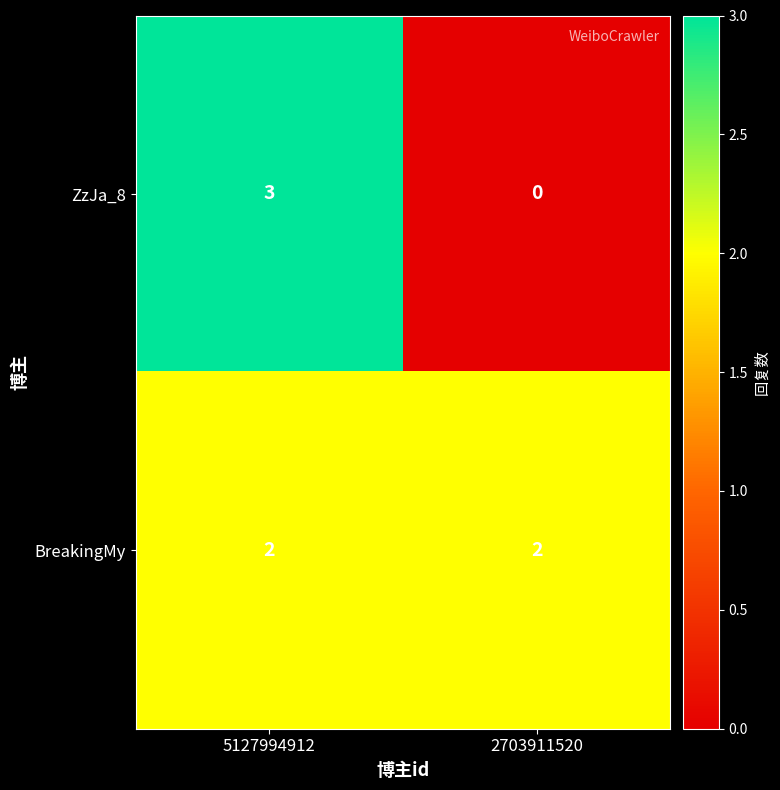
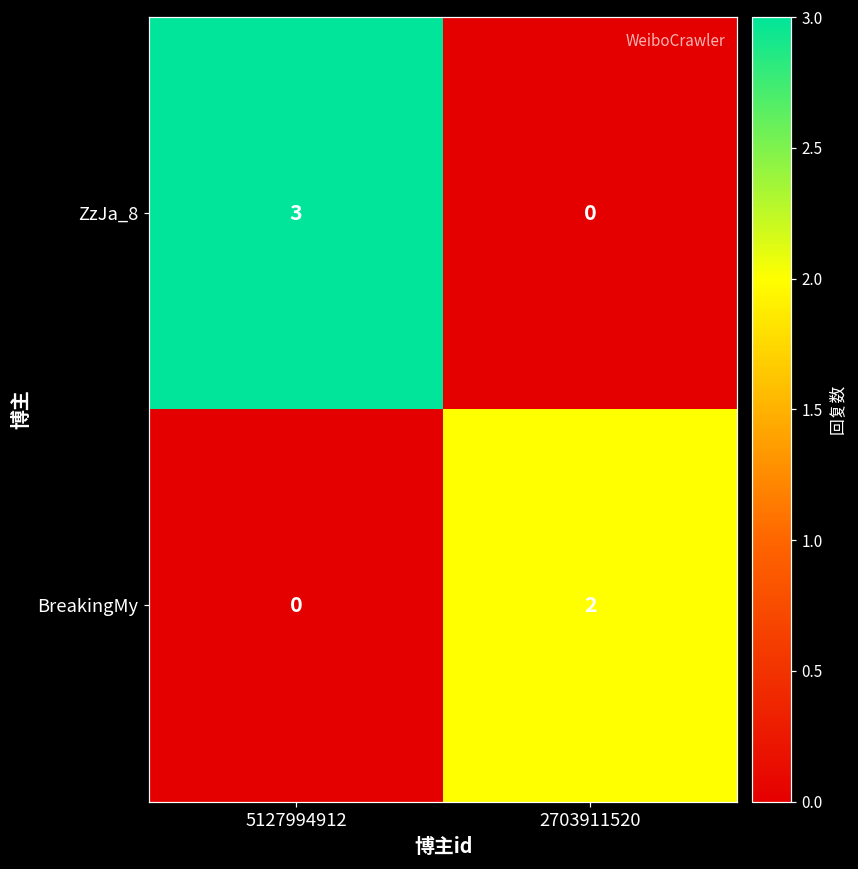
BreakingMy, 5127994912: 2 -> 0
